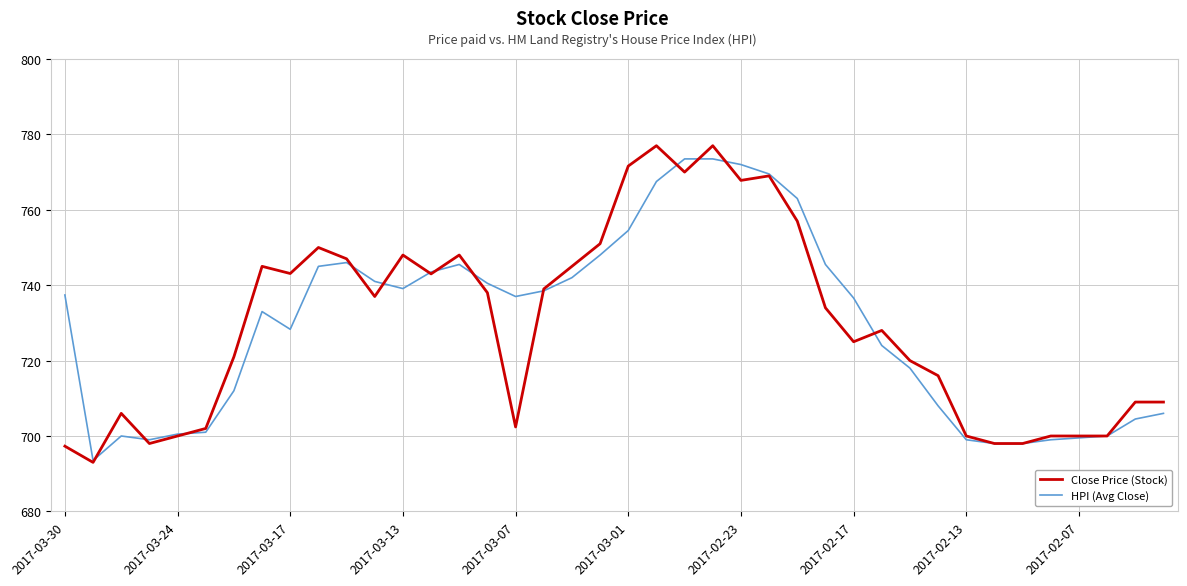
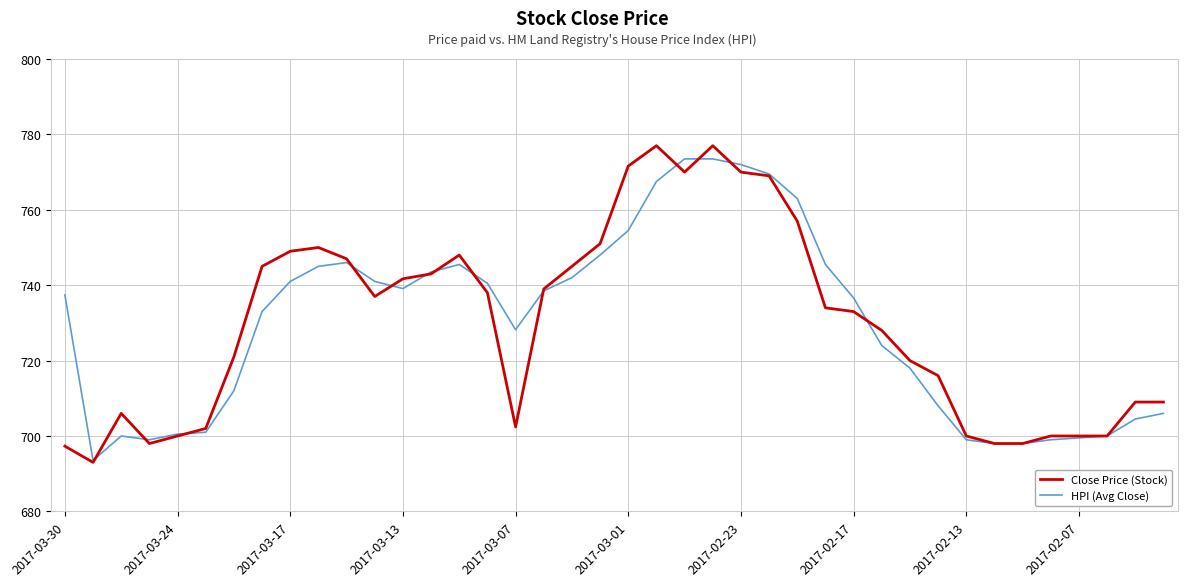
Close Price (Stock), 2017-03-17: 743 -> 749
HPI (Avg Close), 2017-03-17: 728 -> 741
Close Price (Stock), 2017-03-13: 748 -> 742
HPI (Avg Close), 2017-03-07: 737 -> 728
Close Price (Stock), 2017-02-23: 768 -> 770
Close Price (Stock), 2017-02-17: 725 -> 733
